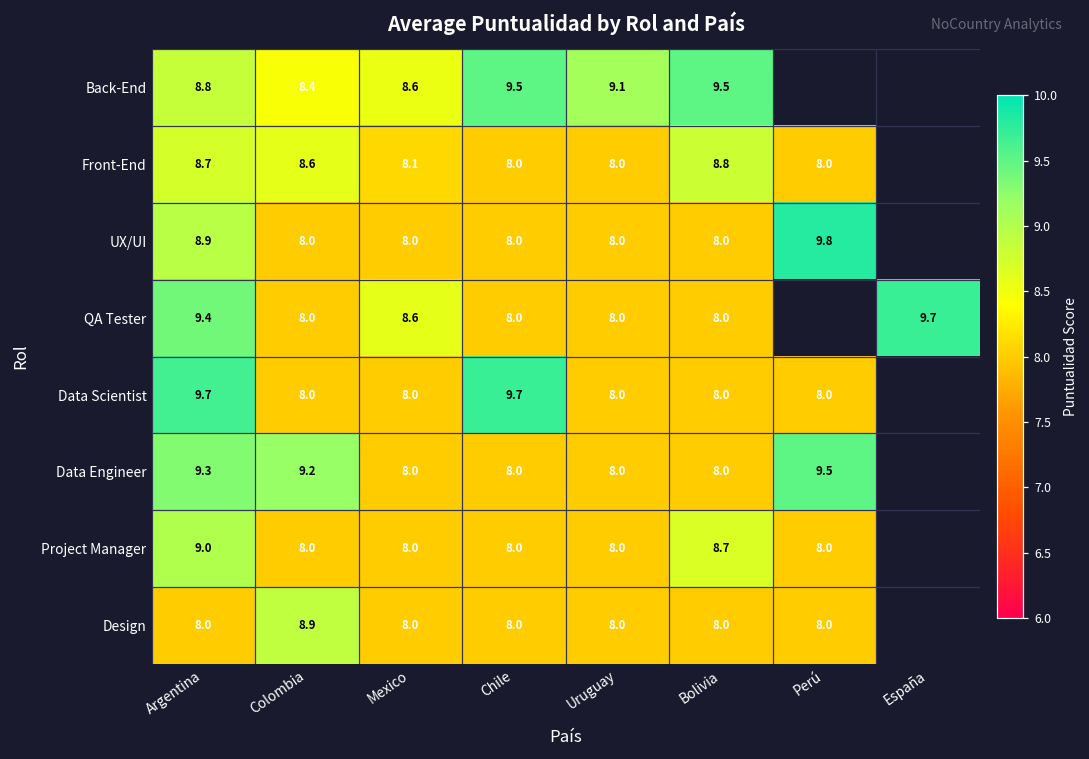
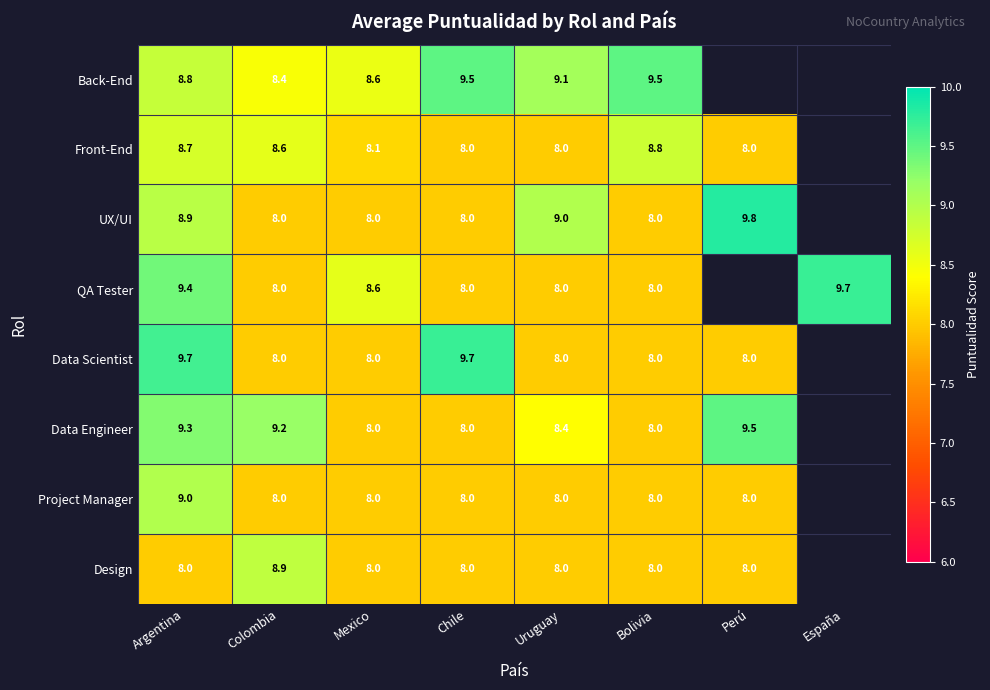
UX/UI, Uruguay: 8.0 -> 9.0
Data Engineer, Uruguay: 8.0 -> 8.4
Project Manager, Bolivia: 8.7 -> 8.0
